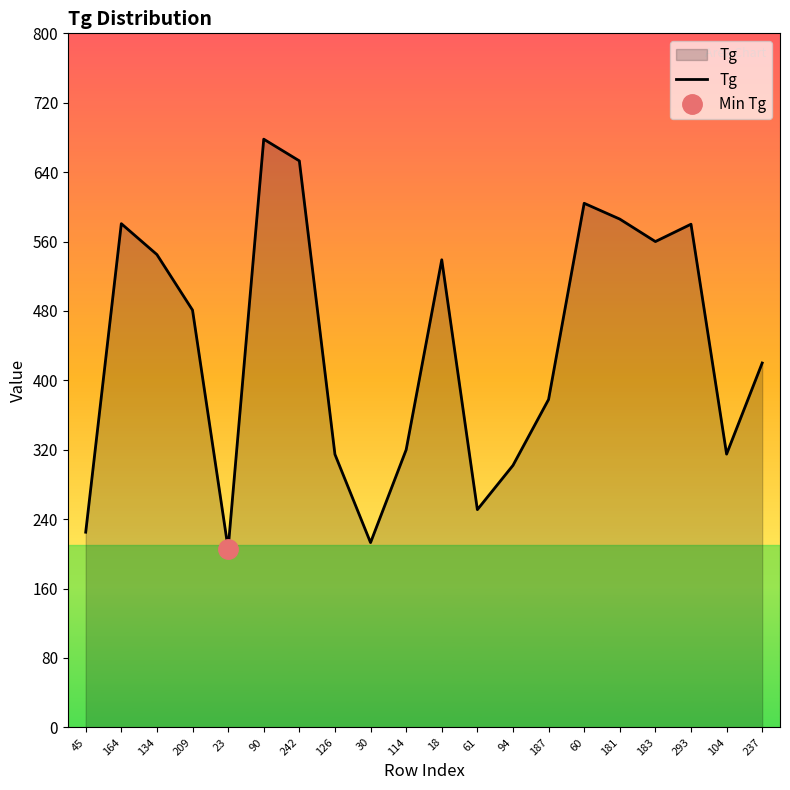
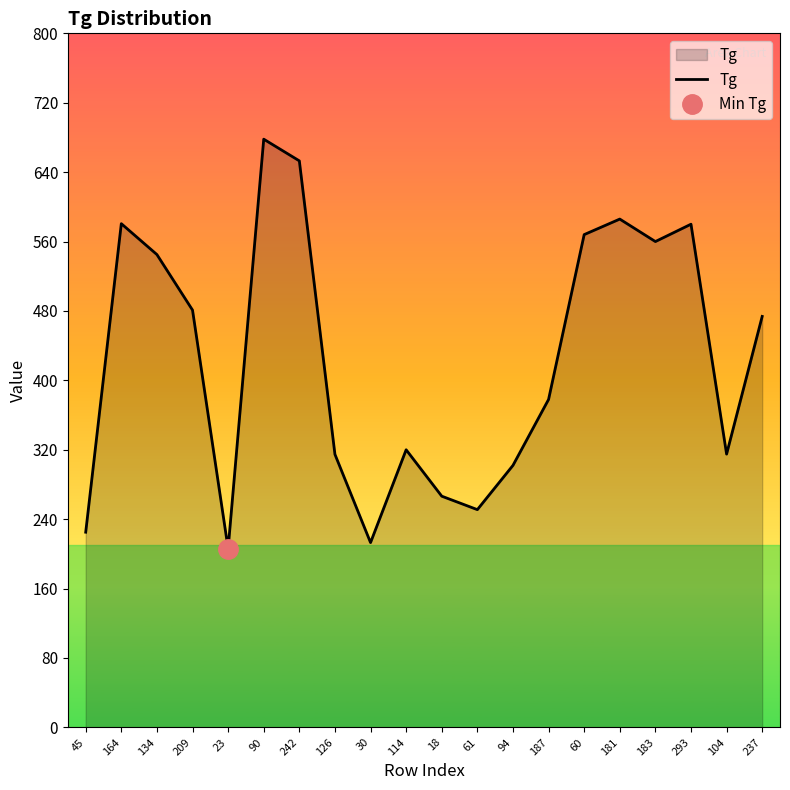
Tg, 18: 540 -> 270
Tg, 60: 600 -> 570
Tg, 237: 420 -> 470
